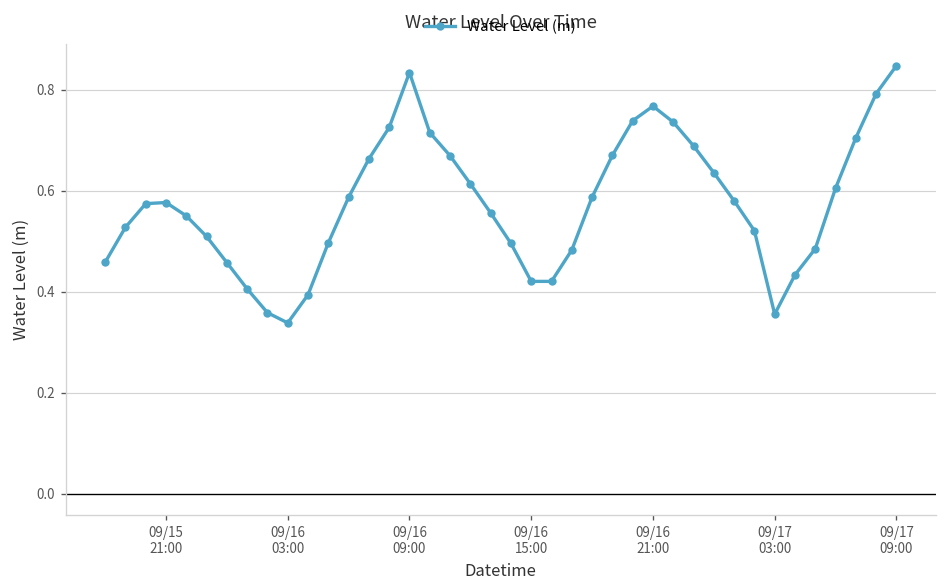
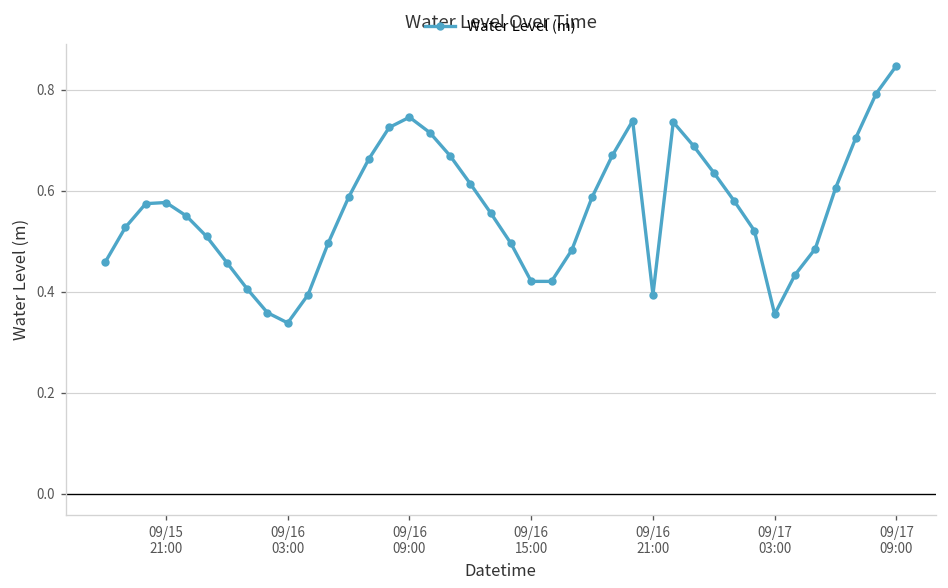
09/16 09:00: 0.83 -> 0.75
09/16 21:00: 0.77 -> 0.39
